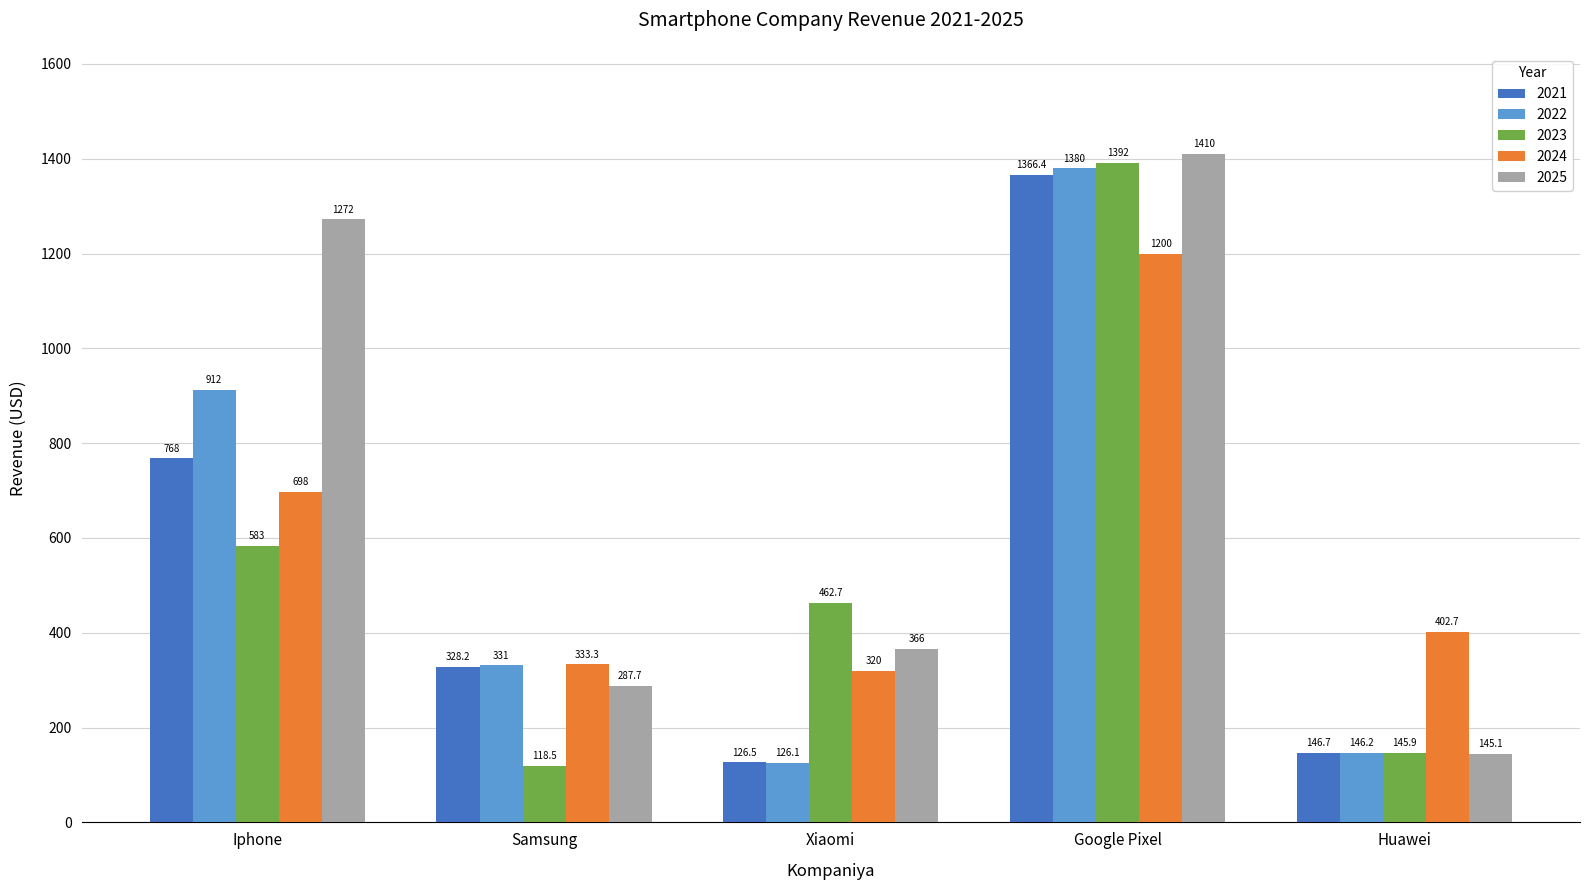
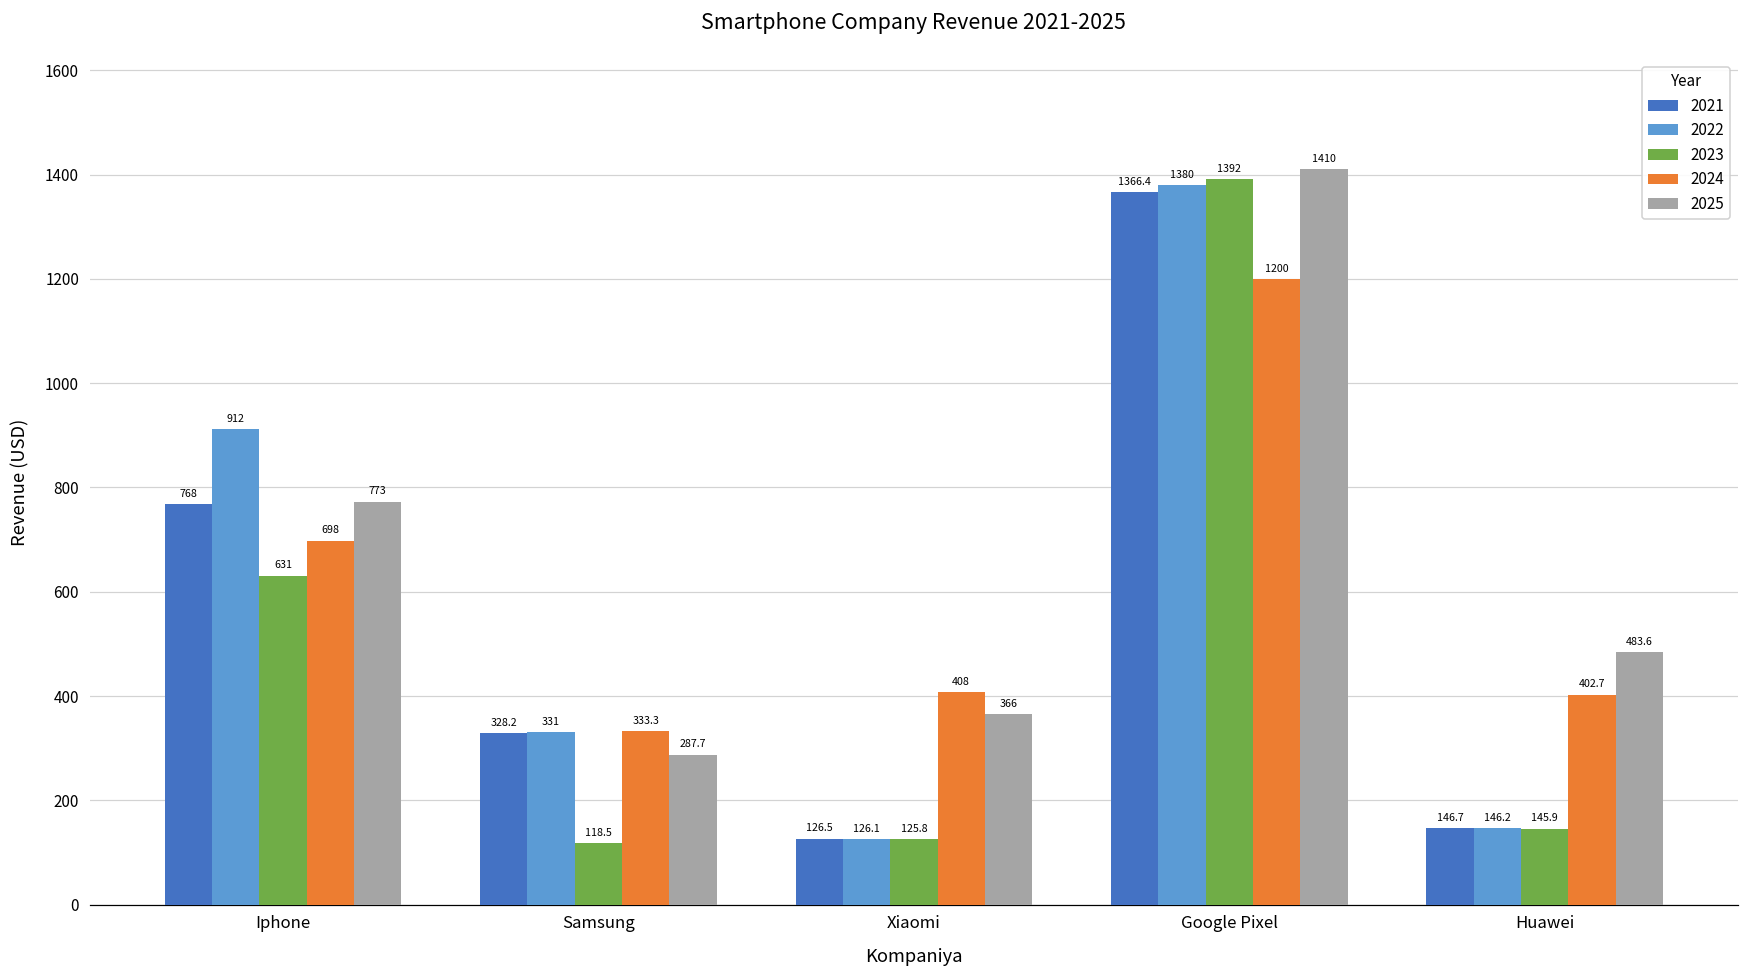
2023, Iphone: 583 -> 631
2025, Iphone: 1272 -> 773
2023, Xiaomi: 462.7 -> 125.8
2024, Xiaomi: 320 -> 408
2025, Huawei: 145.1 -> 483.6
